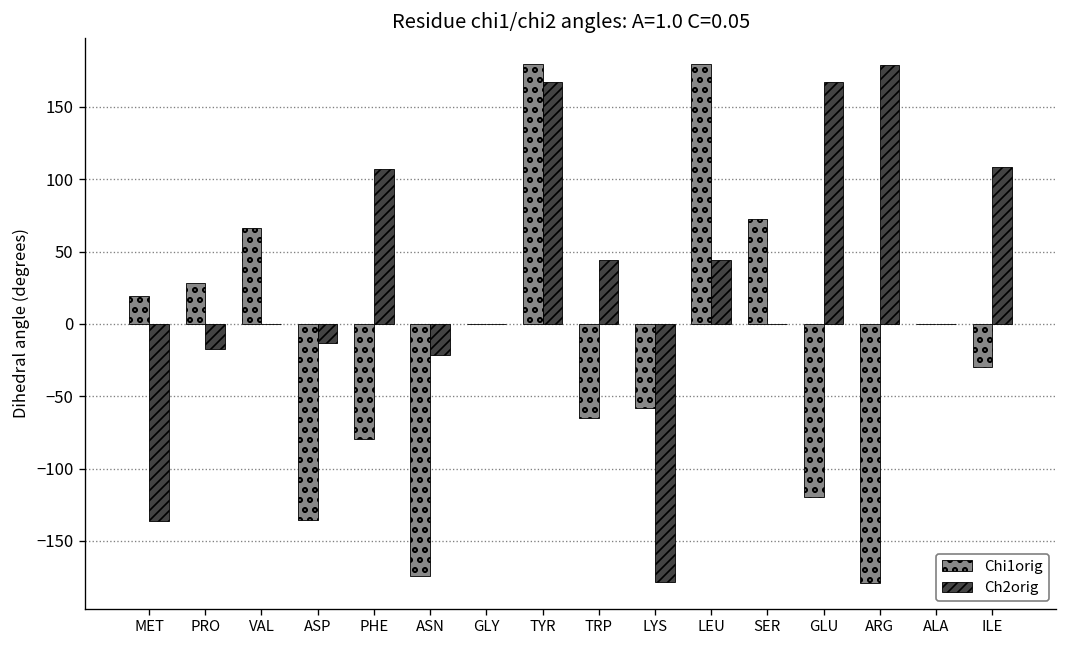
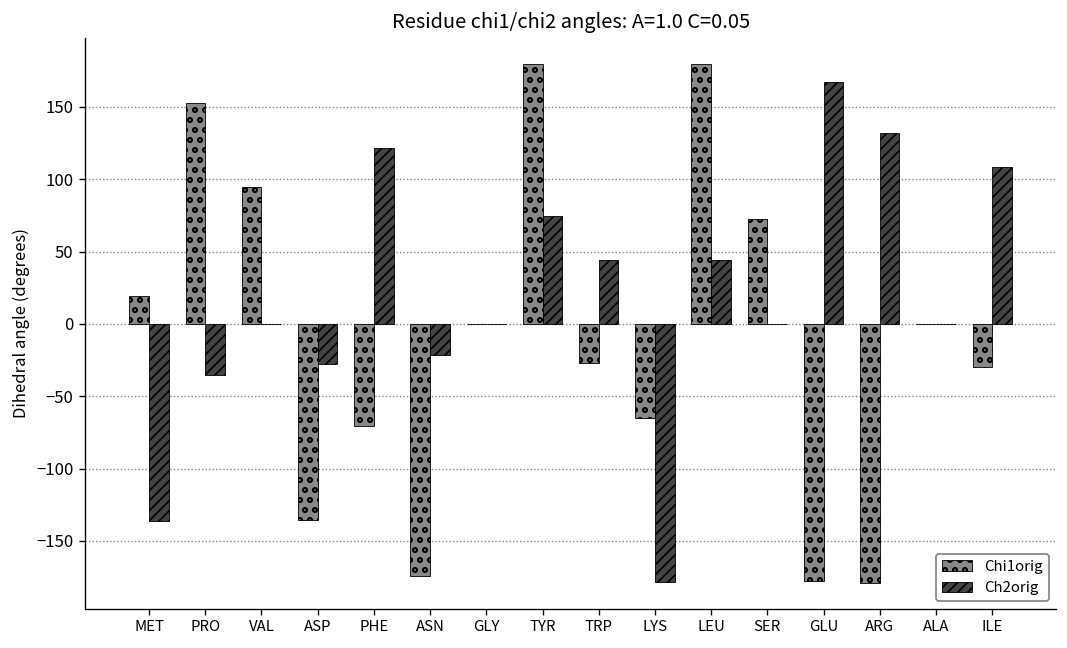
Chi1orig, PRO: 28 -> 153
Ch2orig, PRO: -17 -> -35
Chi1orig, VAL: 67 -> 95
Ch2orig, ASP: -13 -> -27
Chi1orig, PHE: -80 -> -70
Ch2orig, PHE: 107 -> 122
Ch2orig, TYR: 168 -> 75
Chi1orig, TRP: -65 -> -27
Chi1orig, LYS: -58 -> -65
Chi1orig, GLU: -119 -> -178
Ch2orig, ARG: 179 -> 132
